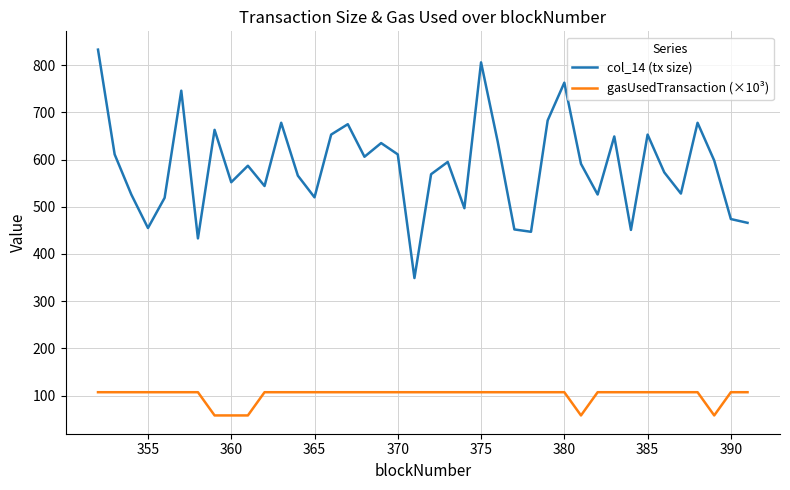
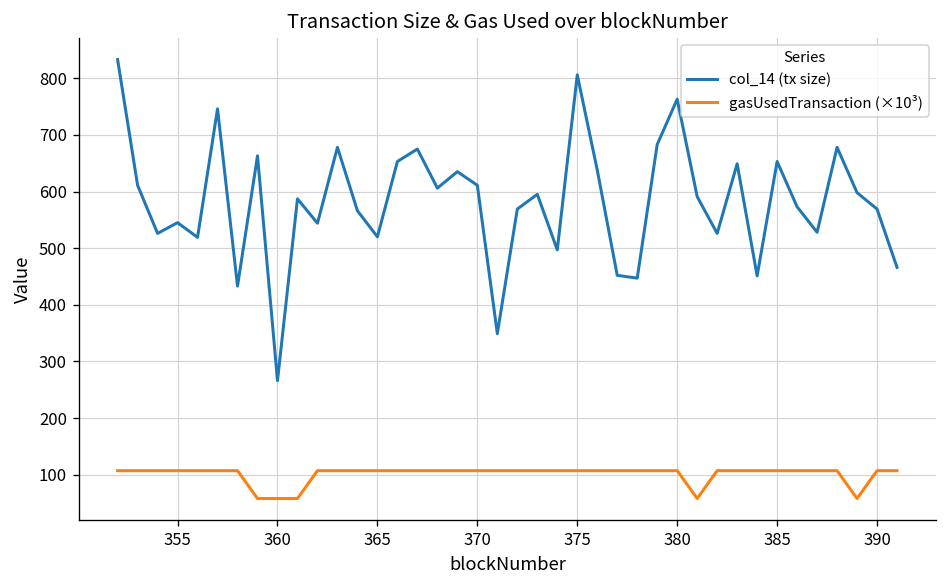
col_14 (tx size), 355: 460 -> 550
col_14 (tx size), 360: 550 -> 270
col_14 (tx size), 390: 470 -> 570
